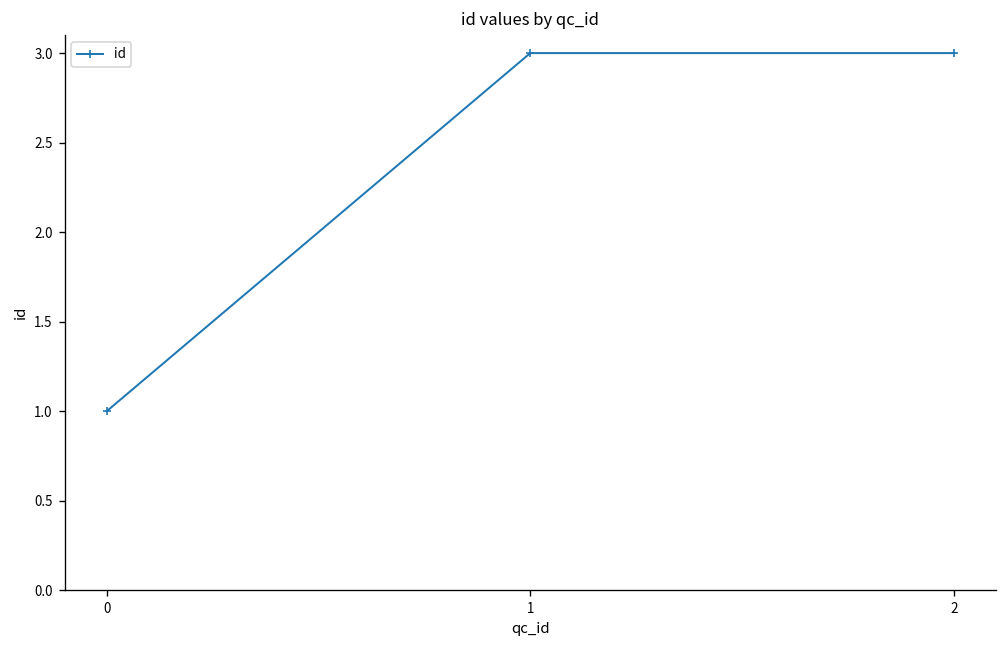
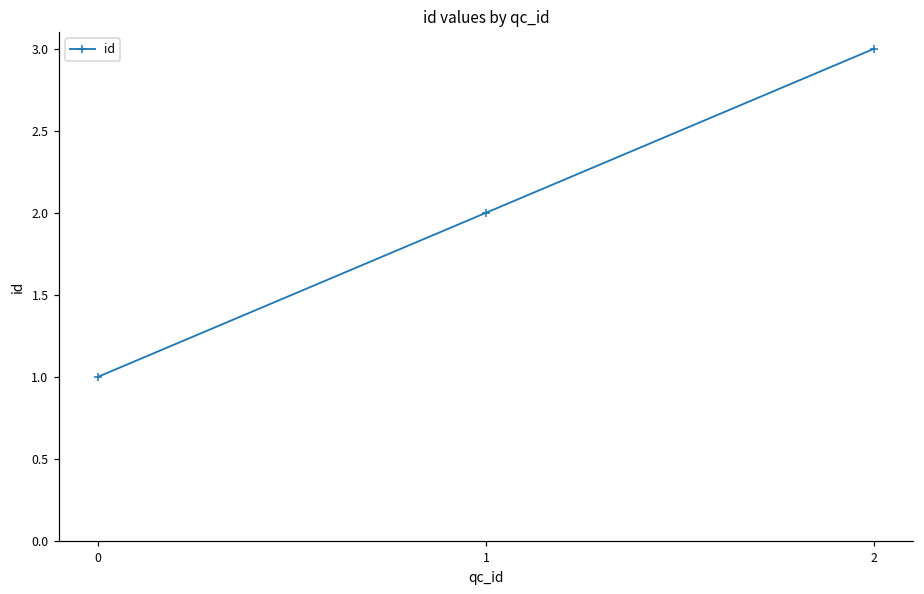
1: 3 -> 2
